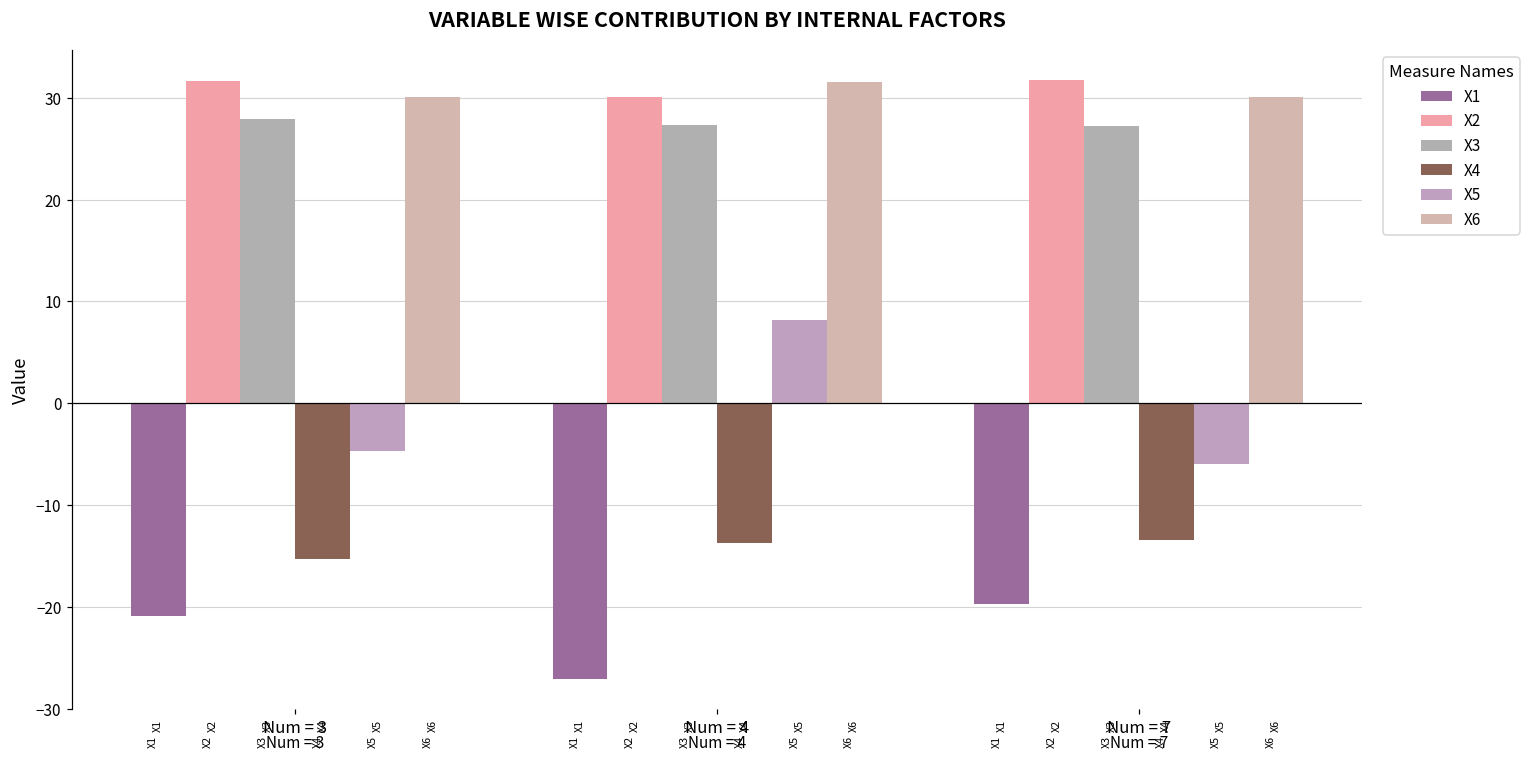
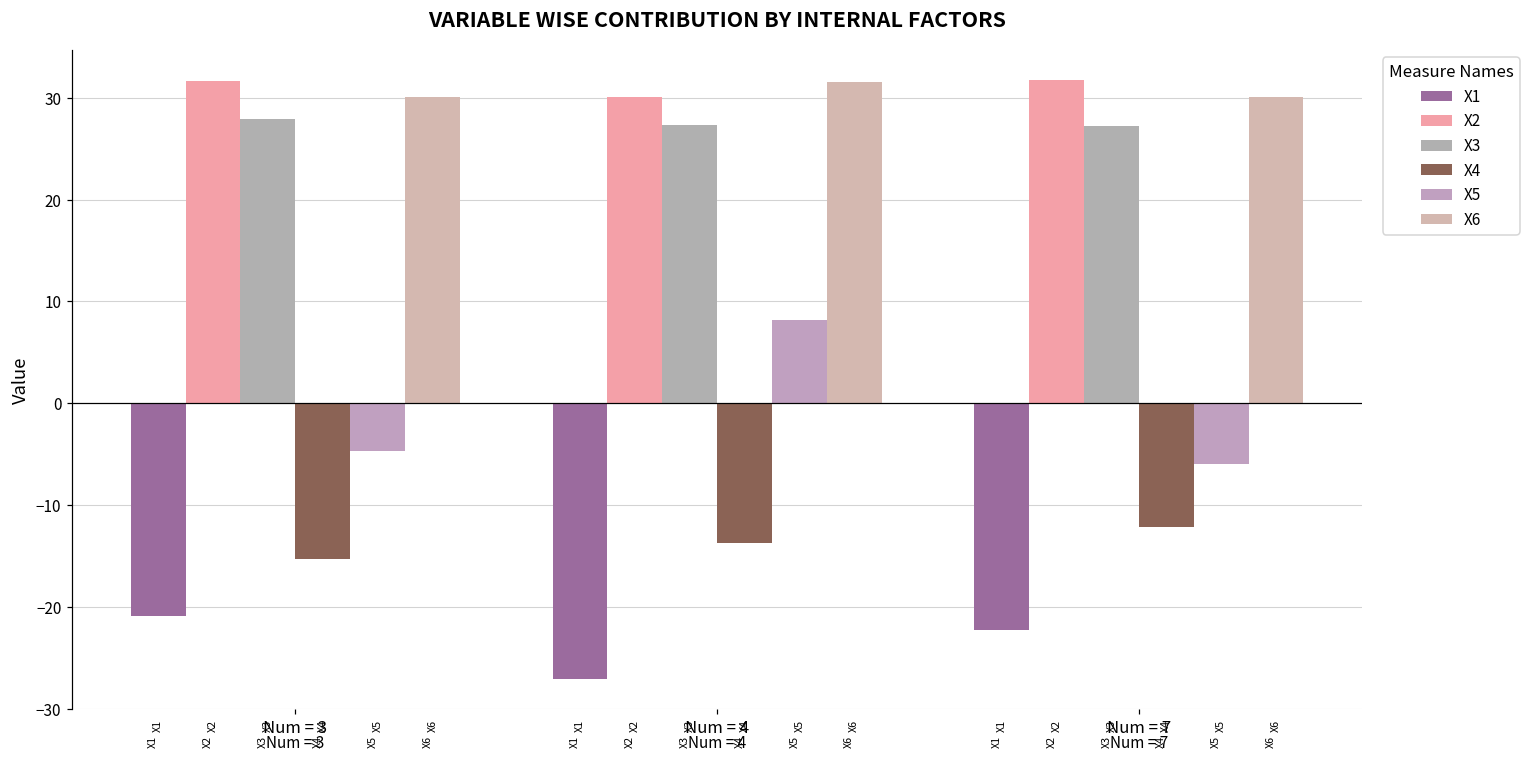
X1, Num = 7: -20 -> -22
X4, Num = 7: -13 -> -12
